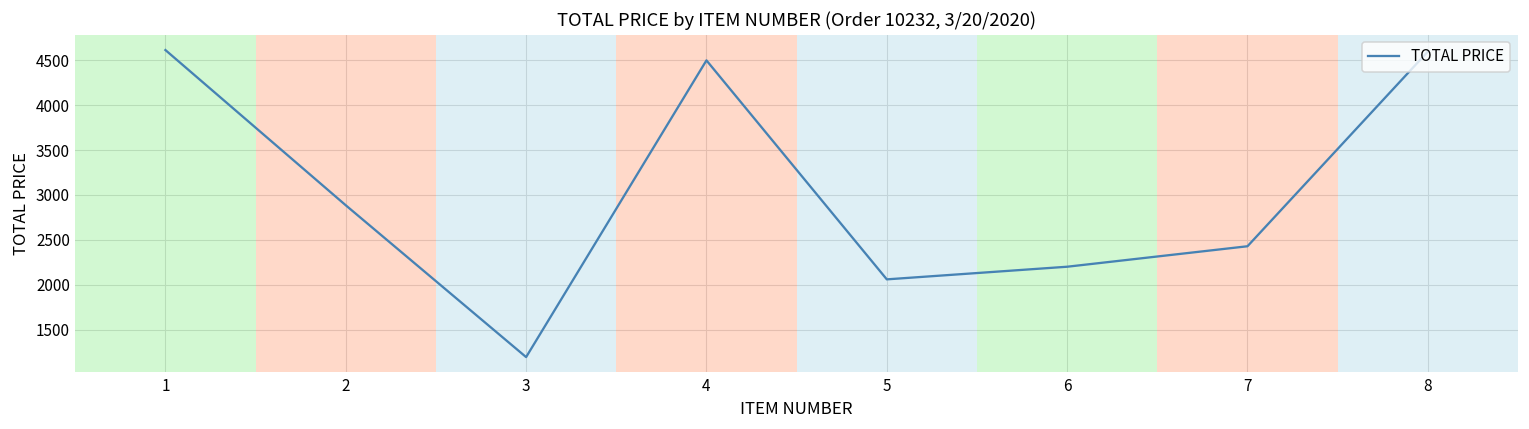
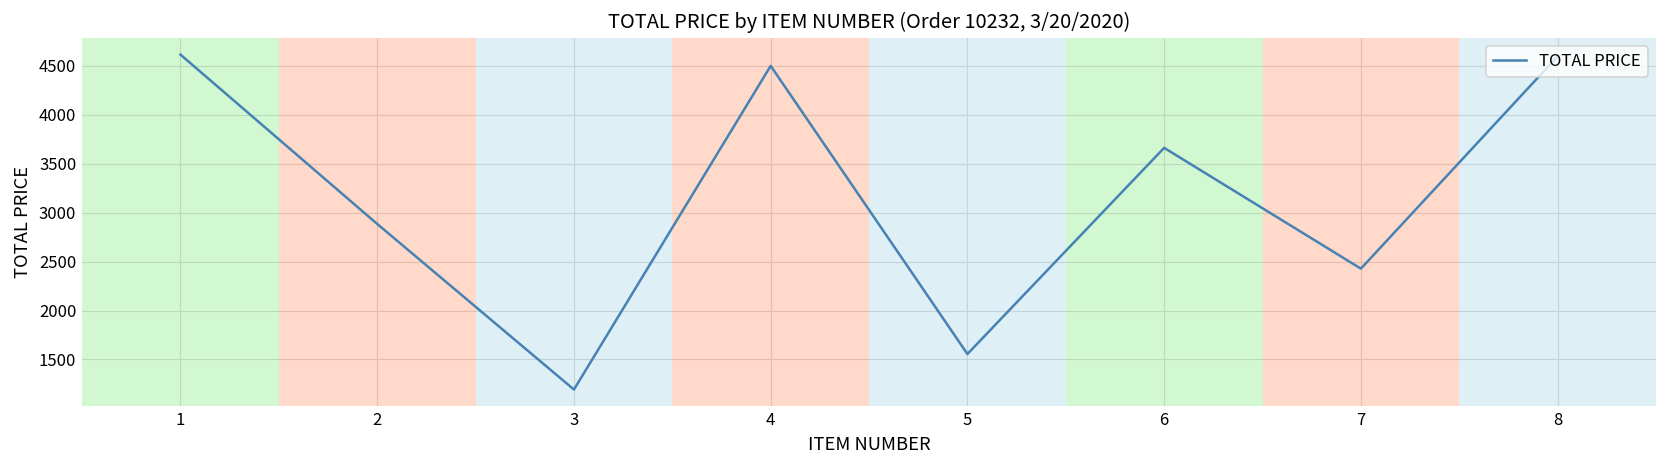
5: 2100 -> 1600
6: 2200 -> 3700
